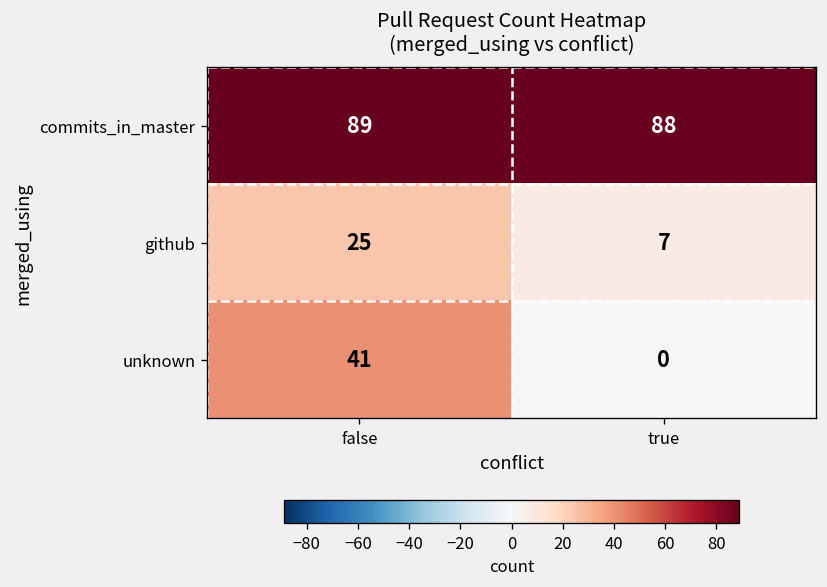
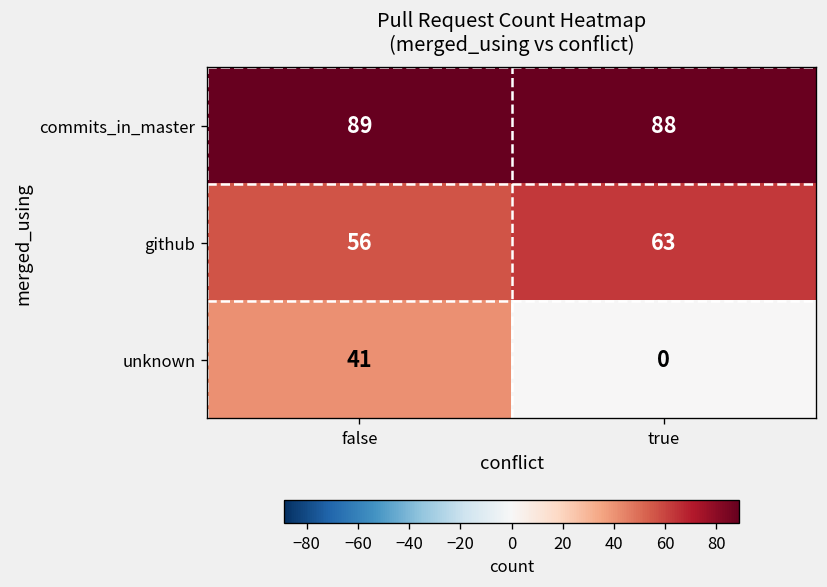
github, false: 25 -> 56
github, true: 7 -> 63
